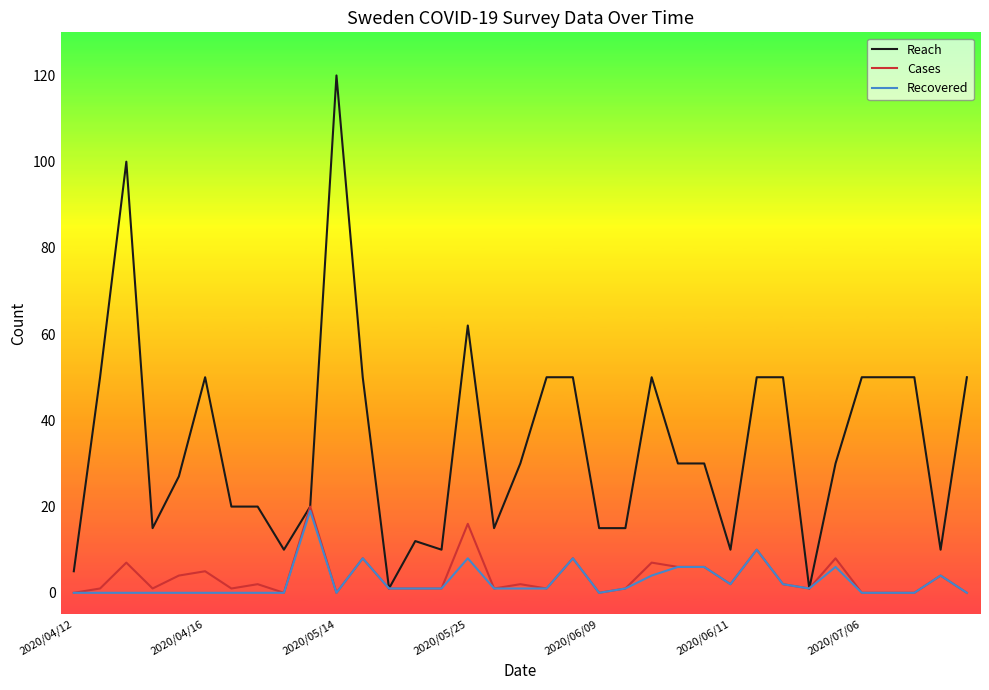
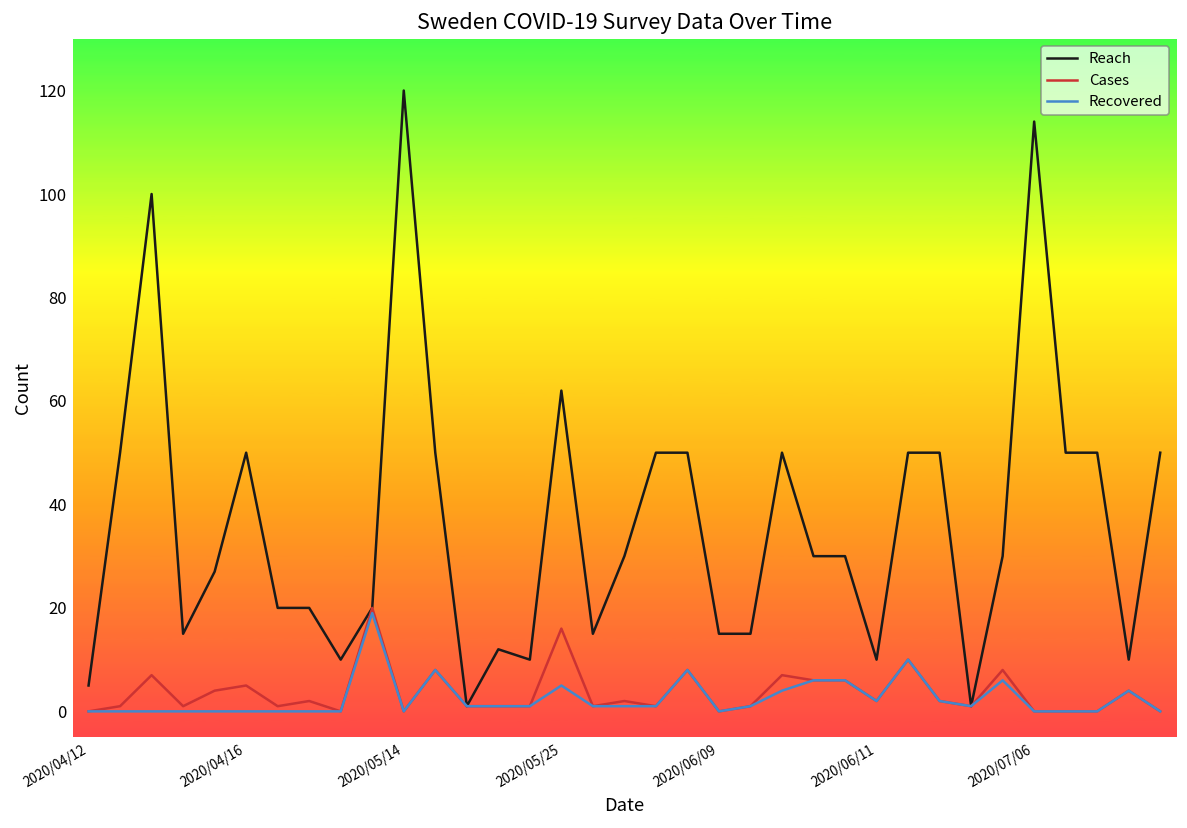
Recovered, 2020/05/25: 8 -> 5
Reach, 2020/07/06: 50 -> 114
